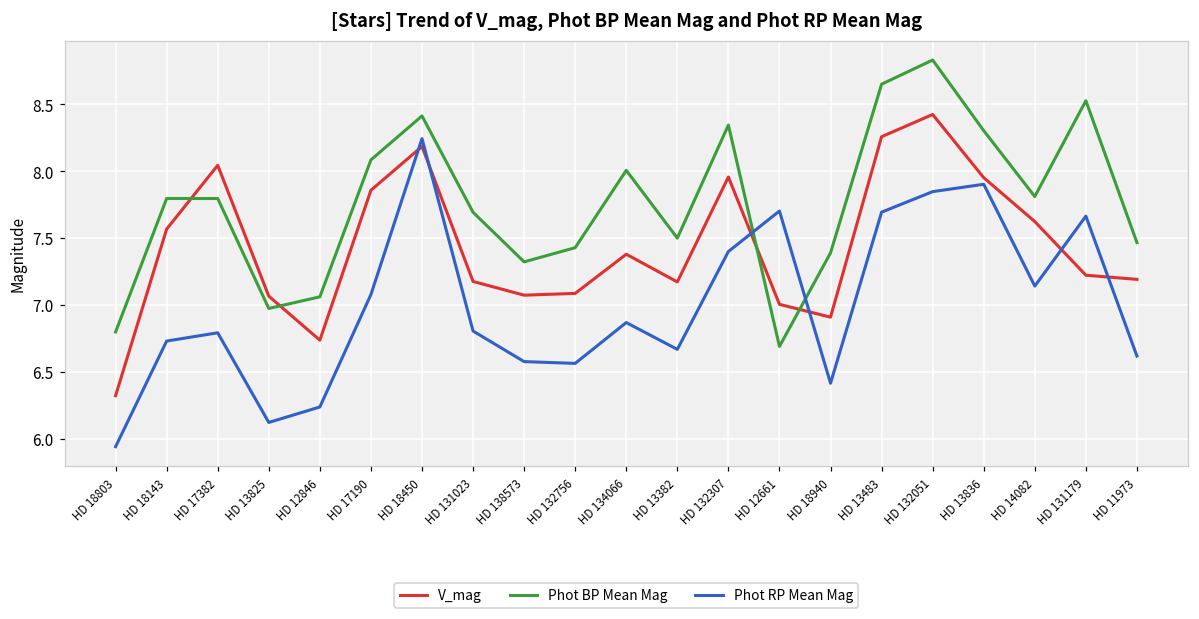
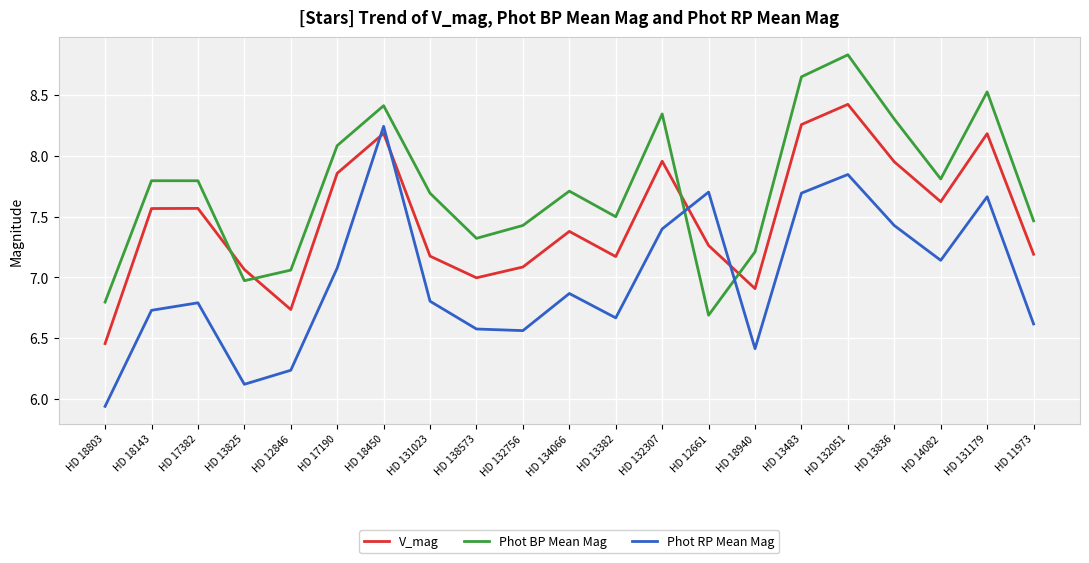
V_mag, HD 18803: 6.32 -> 6.46
V_mag, HD 17382: 8.04 -> 7.57
V_mag, HD 138573: 7.07 -> 7.00
Phot BP Mean Mag, HD 134066: 8.01 -> 7.71
V_mag, HD 12661: 7.00 -> 7.26
Phot BP Mean Mag, HD 18940: 7.39 -> 7.21
Phot RP Mean Mag, HD 13836: 7.90 -> 7.43
V_mag, HD 131179: 7.22 -> 8.18
